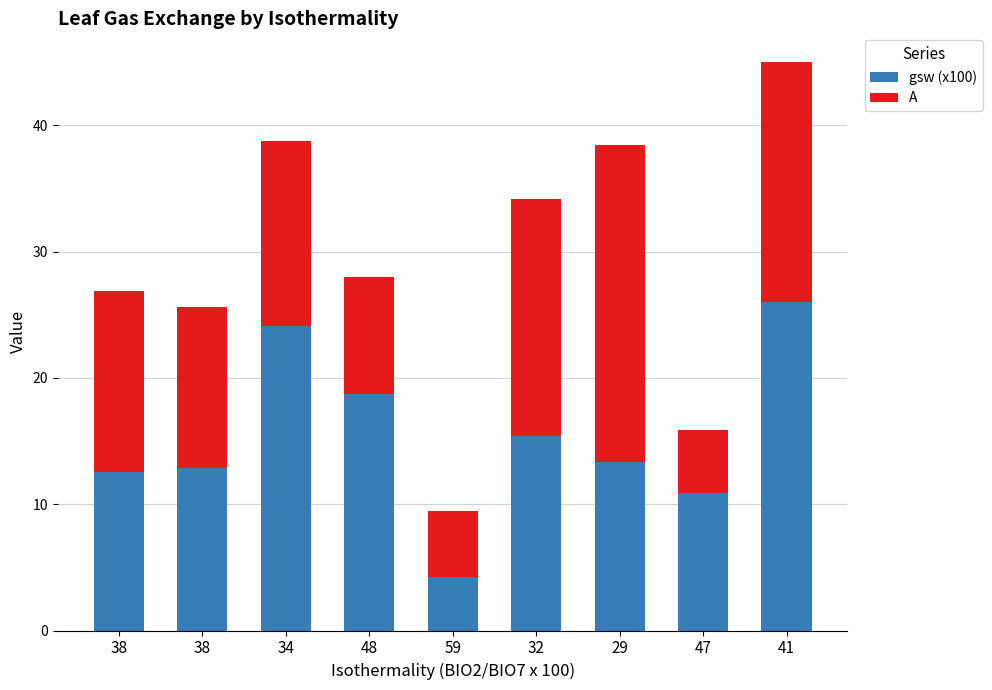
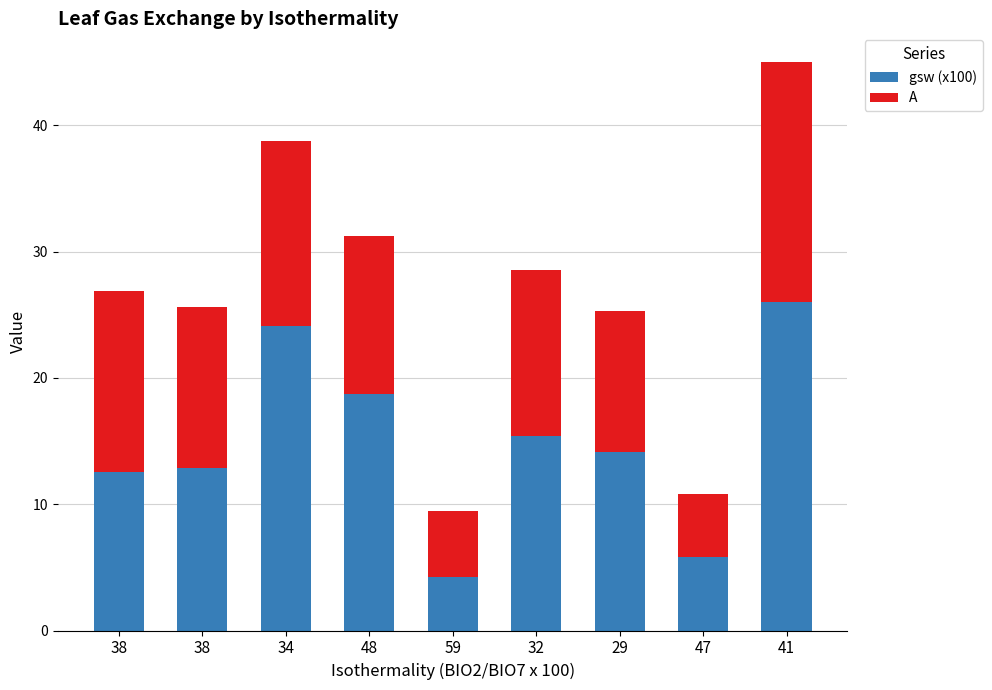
A, 48: 9.3 -> 12.5
A, 32: 18.7 -> 13.1
gsw (x100), 29: 13.3 -> 14.1
A, 29: 25.1 -> 11.2
gsw (x100), 47: 10.9 -> 5.8
